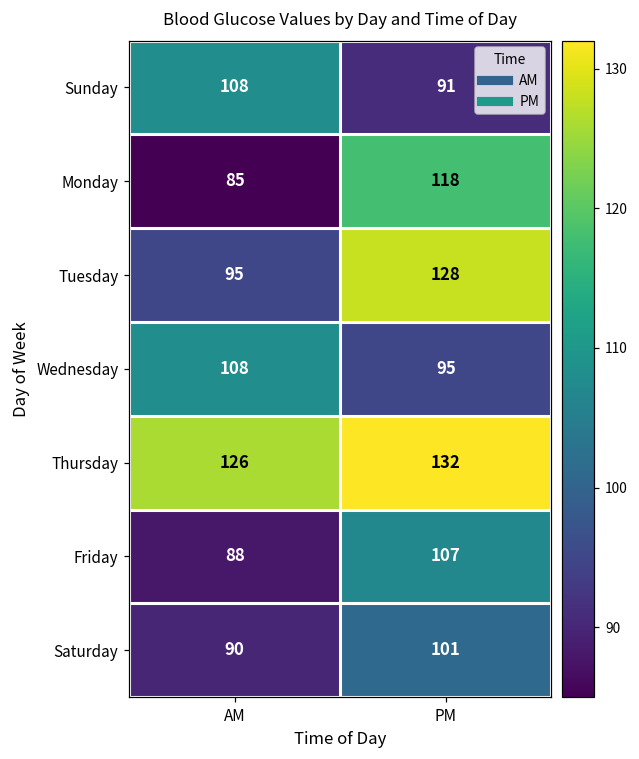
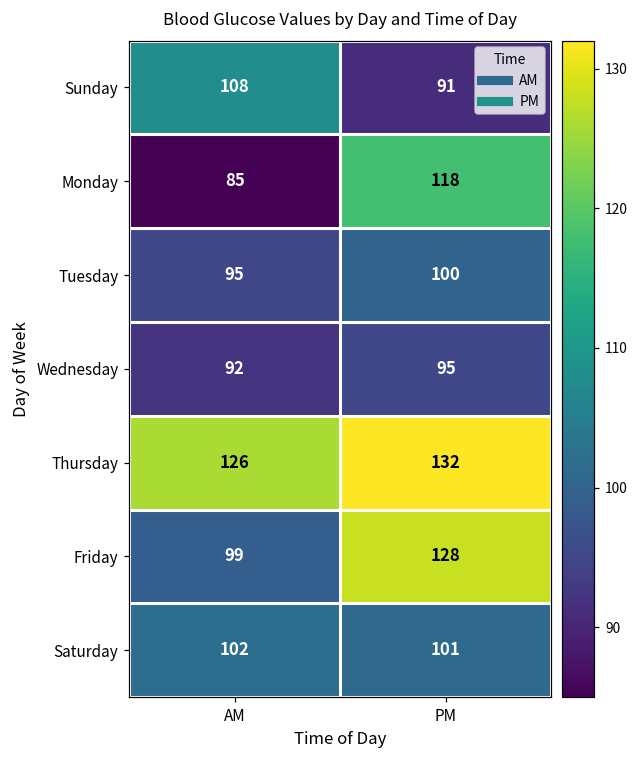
Tuesday, PM: 128 -> 100
Wednesday, AM: 108 -> 92
Friday, AM: 88 -> 99
Friday, PM: 107 -> 128
Saturday, AM: 90 -> 102
